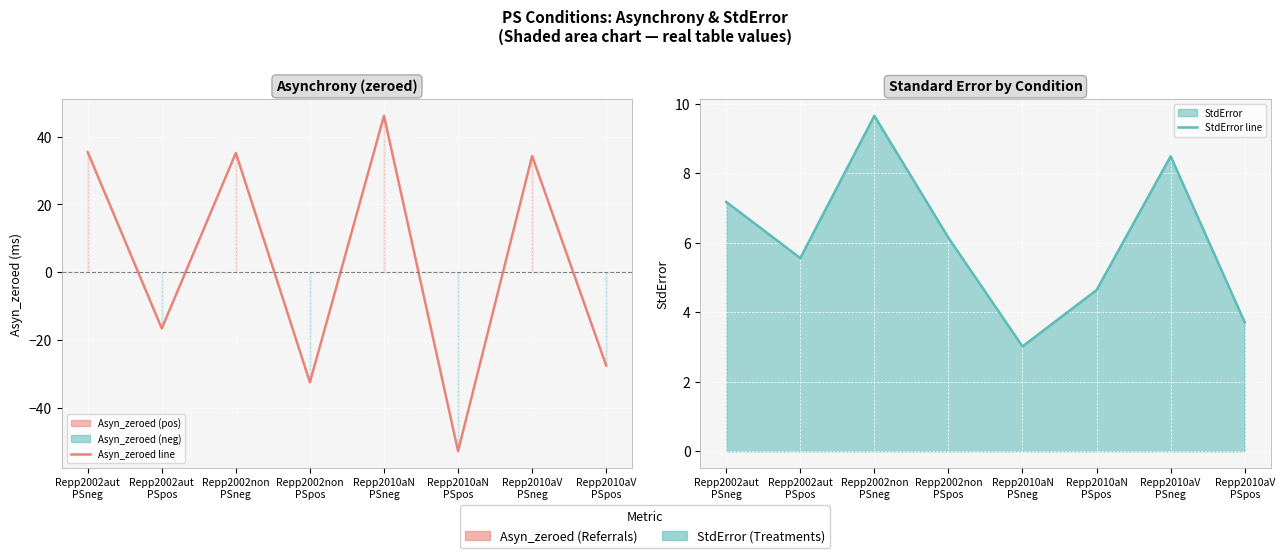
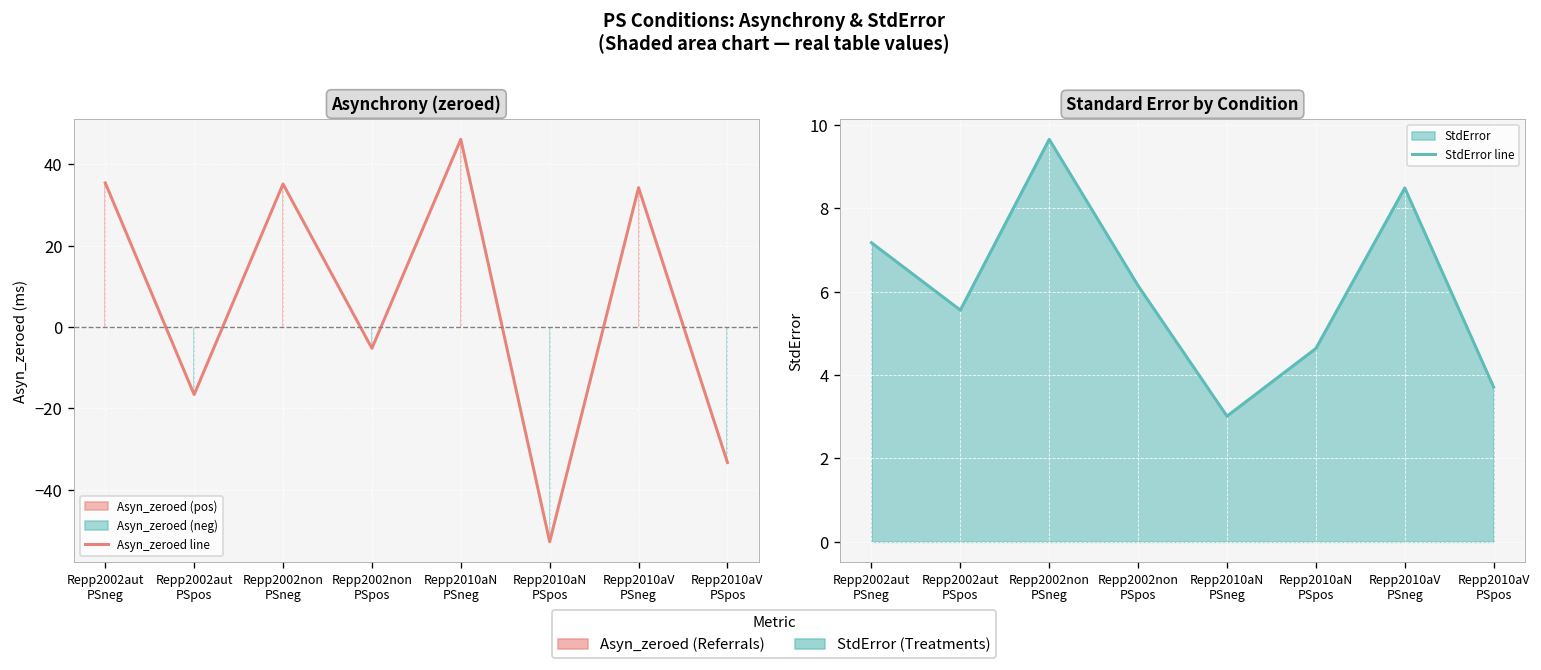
Asynchrony (zeroed), Repp2002non PSpos: -33 -> -5
Asynchrony (zeroed), Repp2010aV PSpos: -28 -> -33
